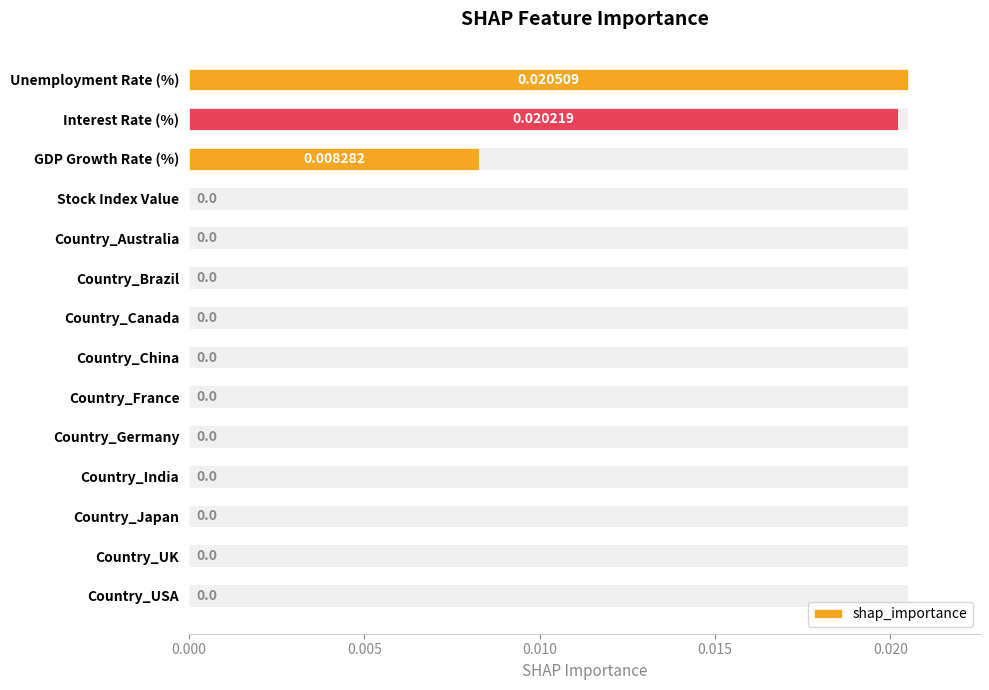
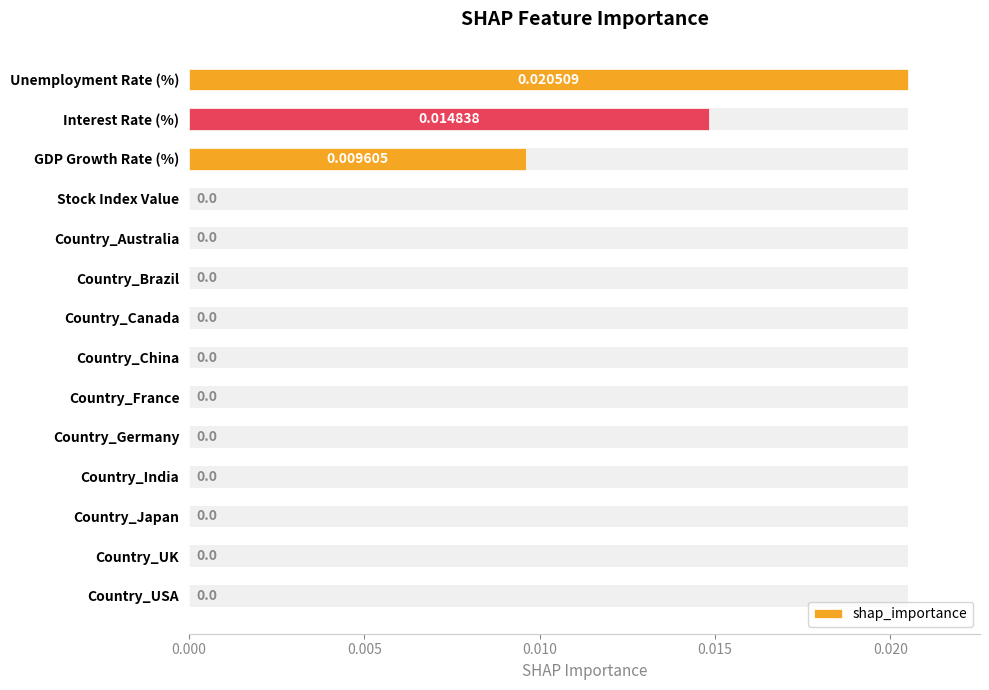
shap_importance, Interest Rate (%): 0.020219 -> 0.014838
shap_importance, GDP Growth Rate (%): 0.008282 -> 0.009605
